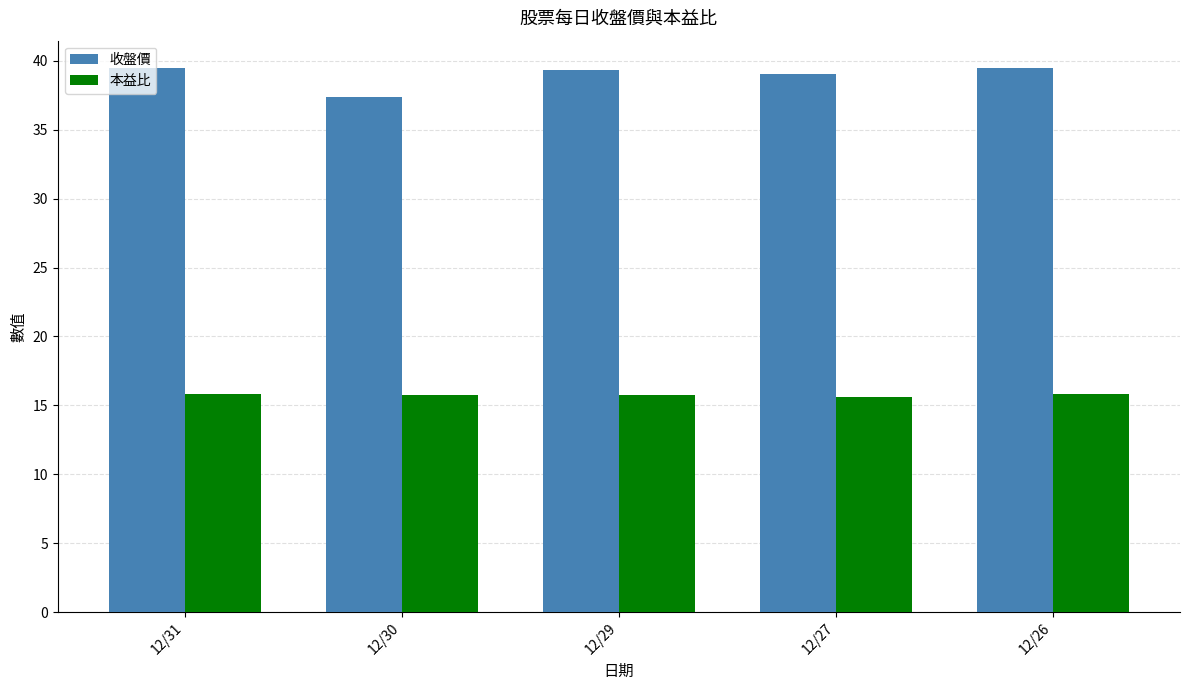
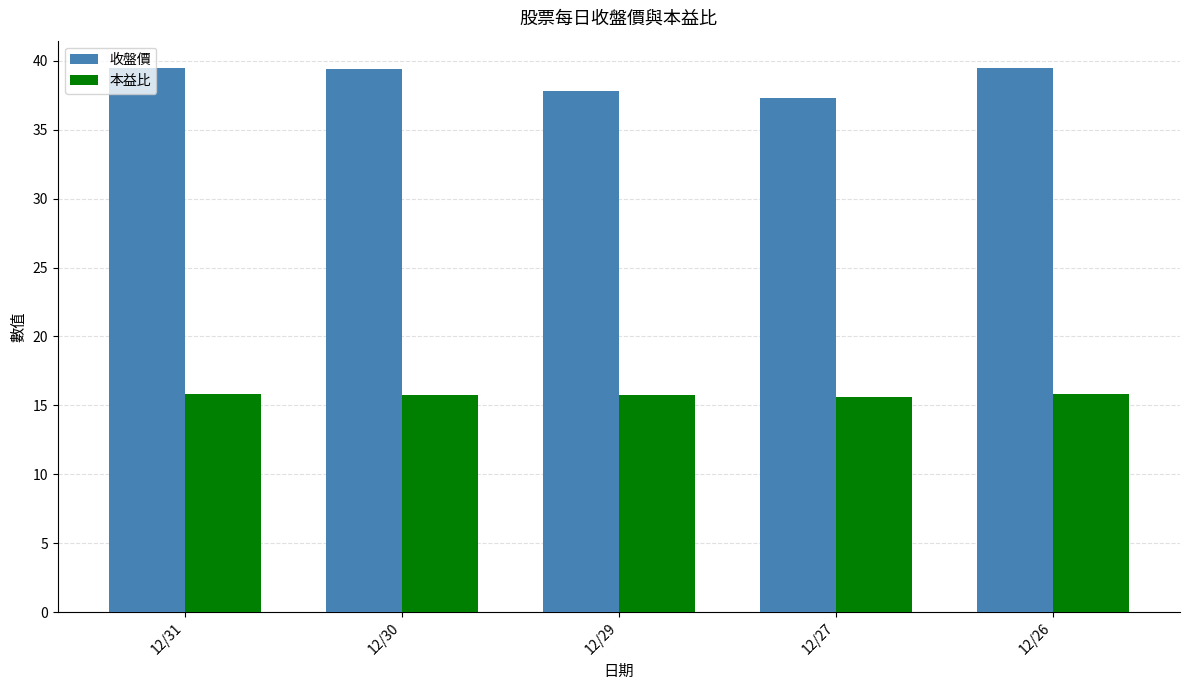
收盤價, 12/30: 37.4 -> 39.4
收盤價, 12/29: 39.4 -> 37.8
收盤價, 12/27: 39.1 -> 37.3
